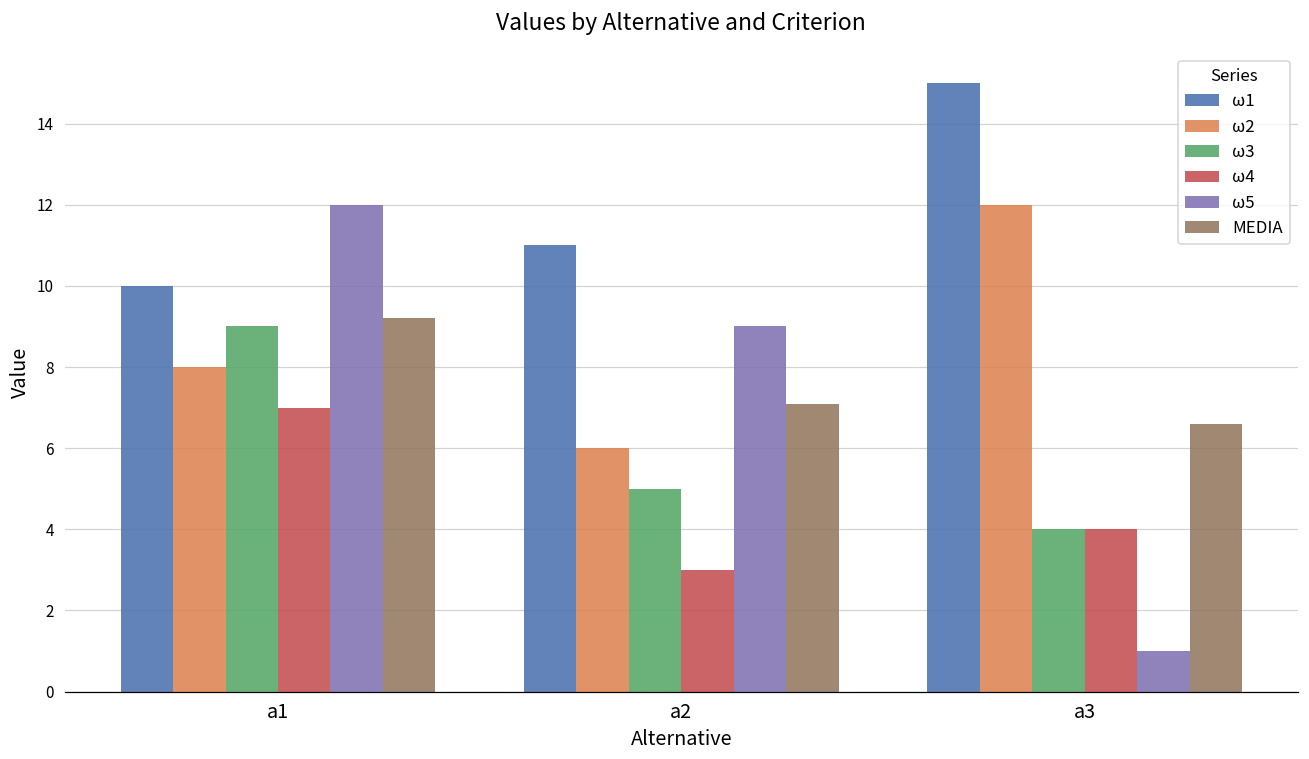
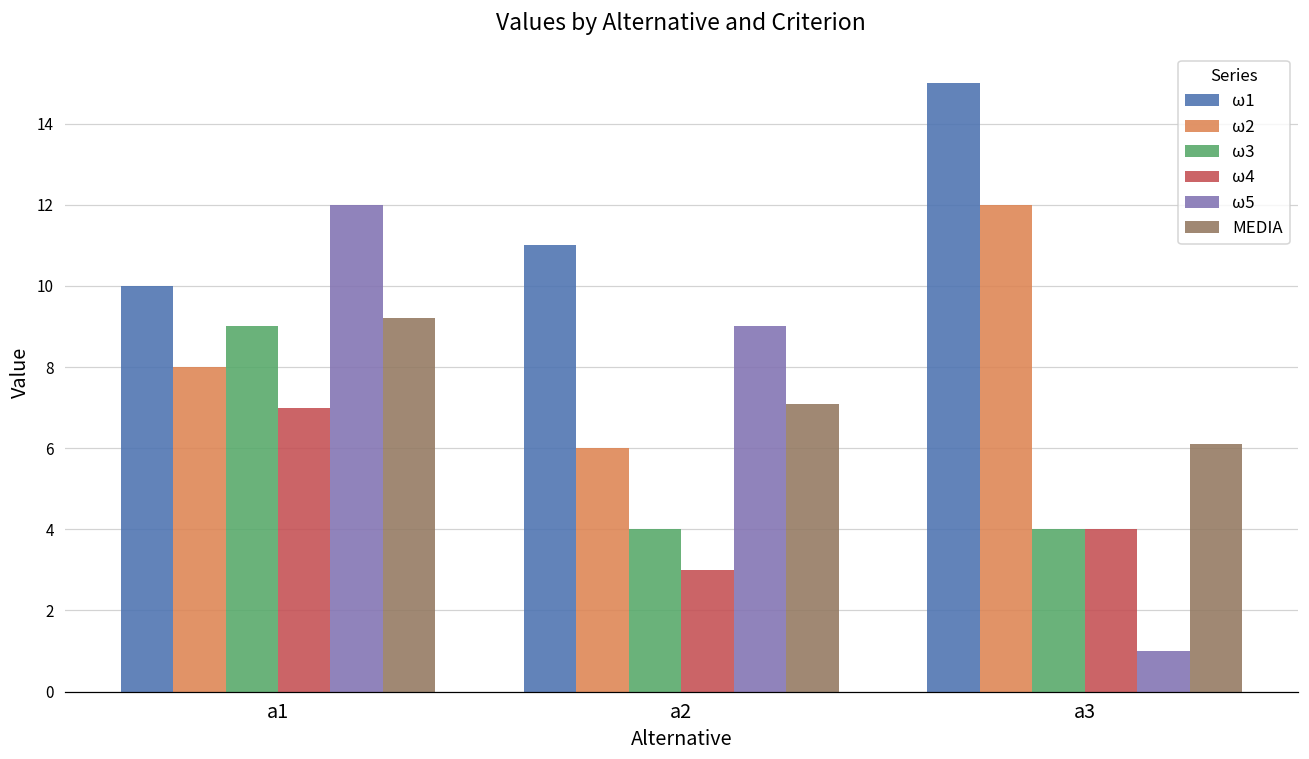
ω3, a2: 5 -> 4
MEDIA, a3: 6.6 -> 6.1
